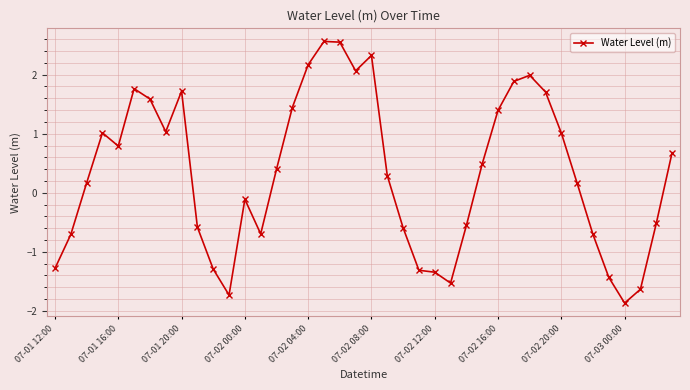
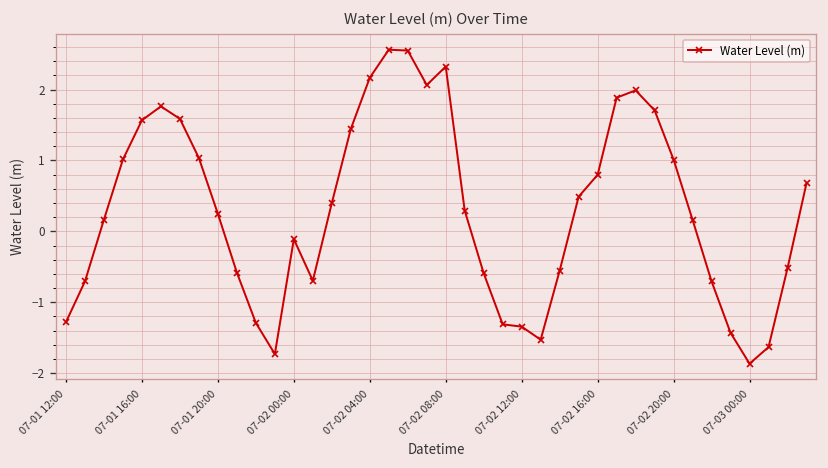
07-01 16:00: 0.8 -> 1.6
07-01 20:00: 1.7 -> 0.2
07-02 16:00: 1.4 -> 0.8
